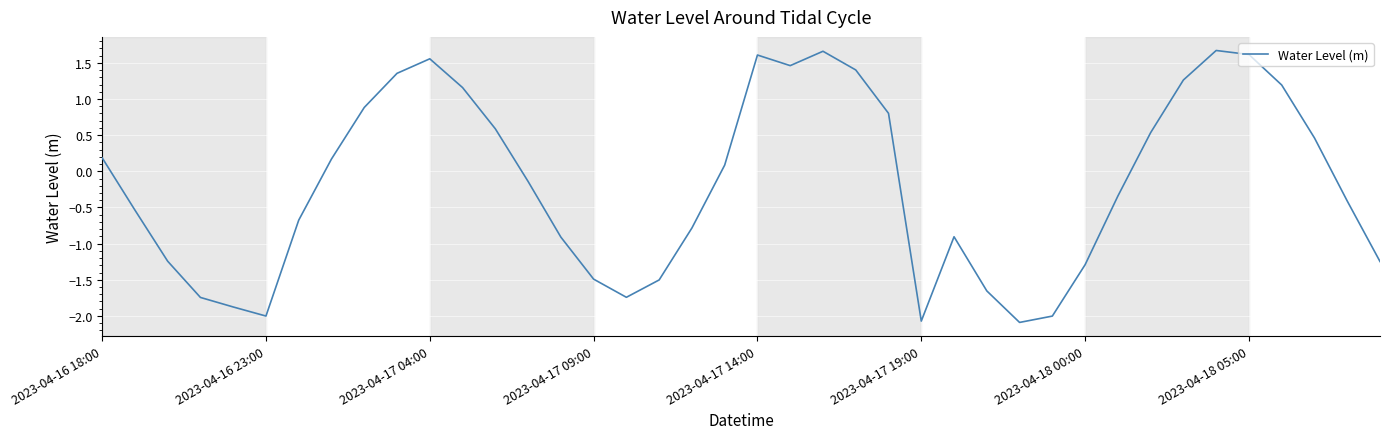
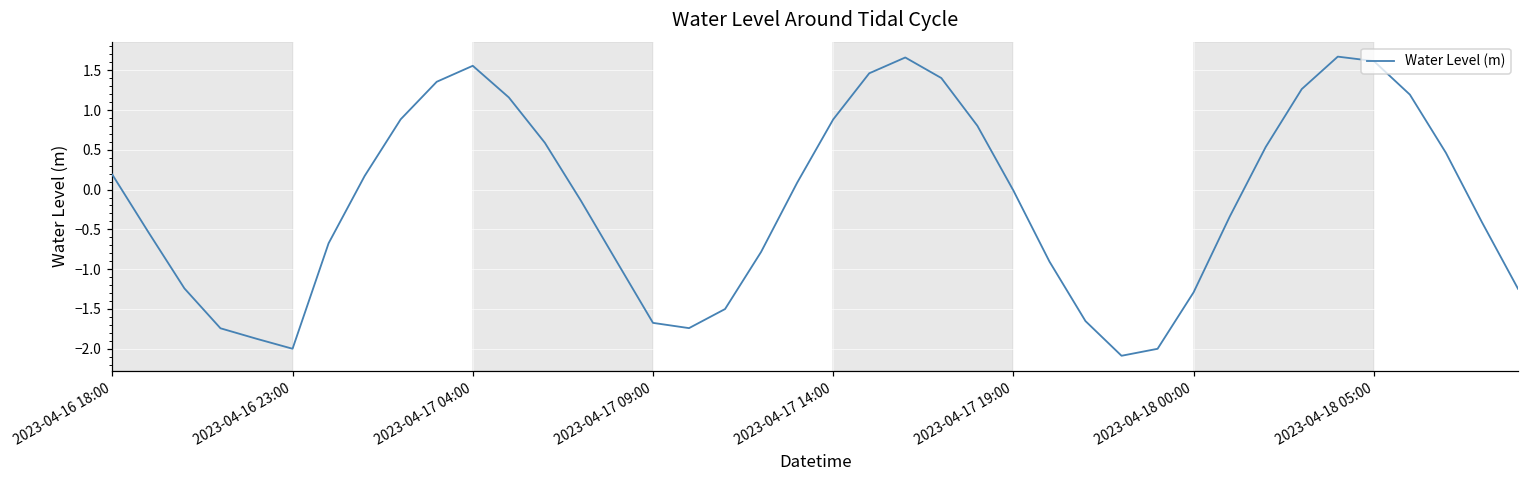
2023-04-17 09:00: -1.5 -> -1.7
2023-04-17 14:00: 1.6 -> 0.9
2023-04-17 19:00: -2.1 -> 0.0
